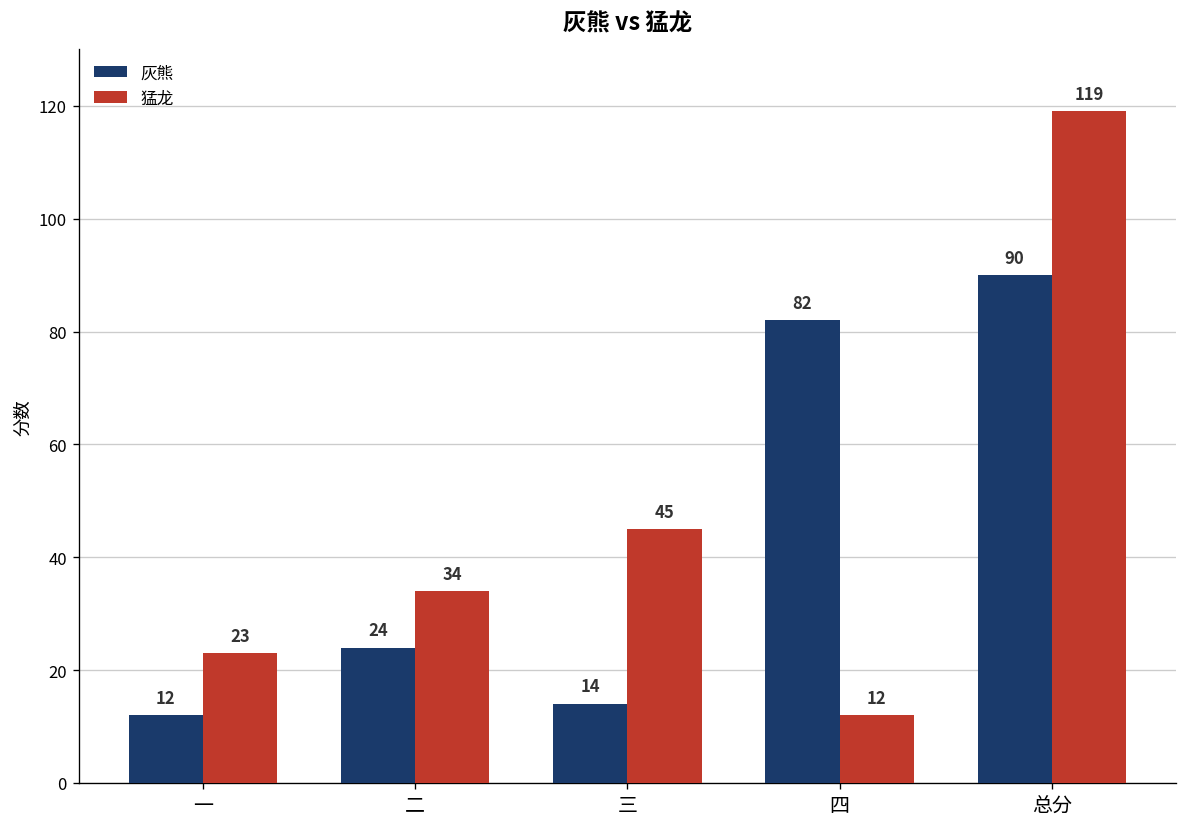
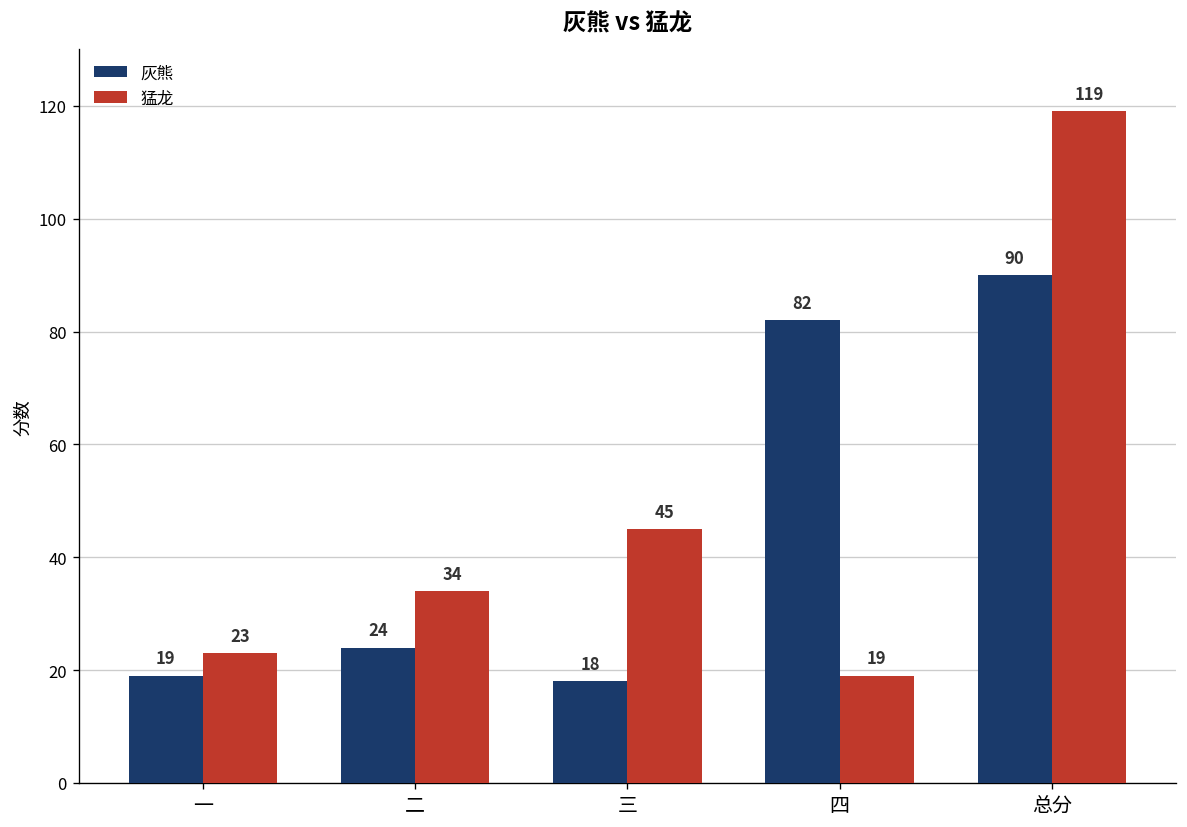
灰熊, 一: 12 -> 19
灰熊, 三: 14 -> 18
猛龙, 四: 12 -> 19
